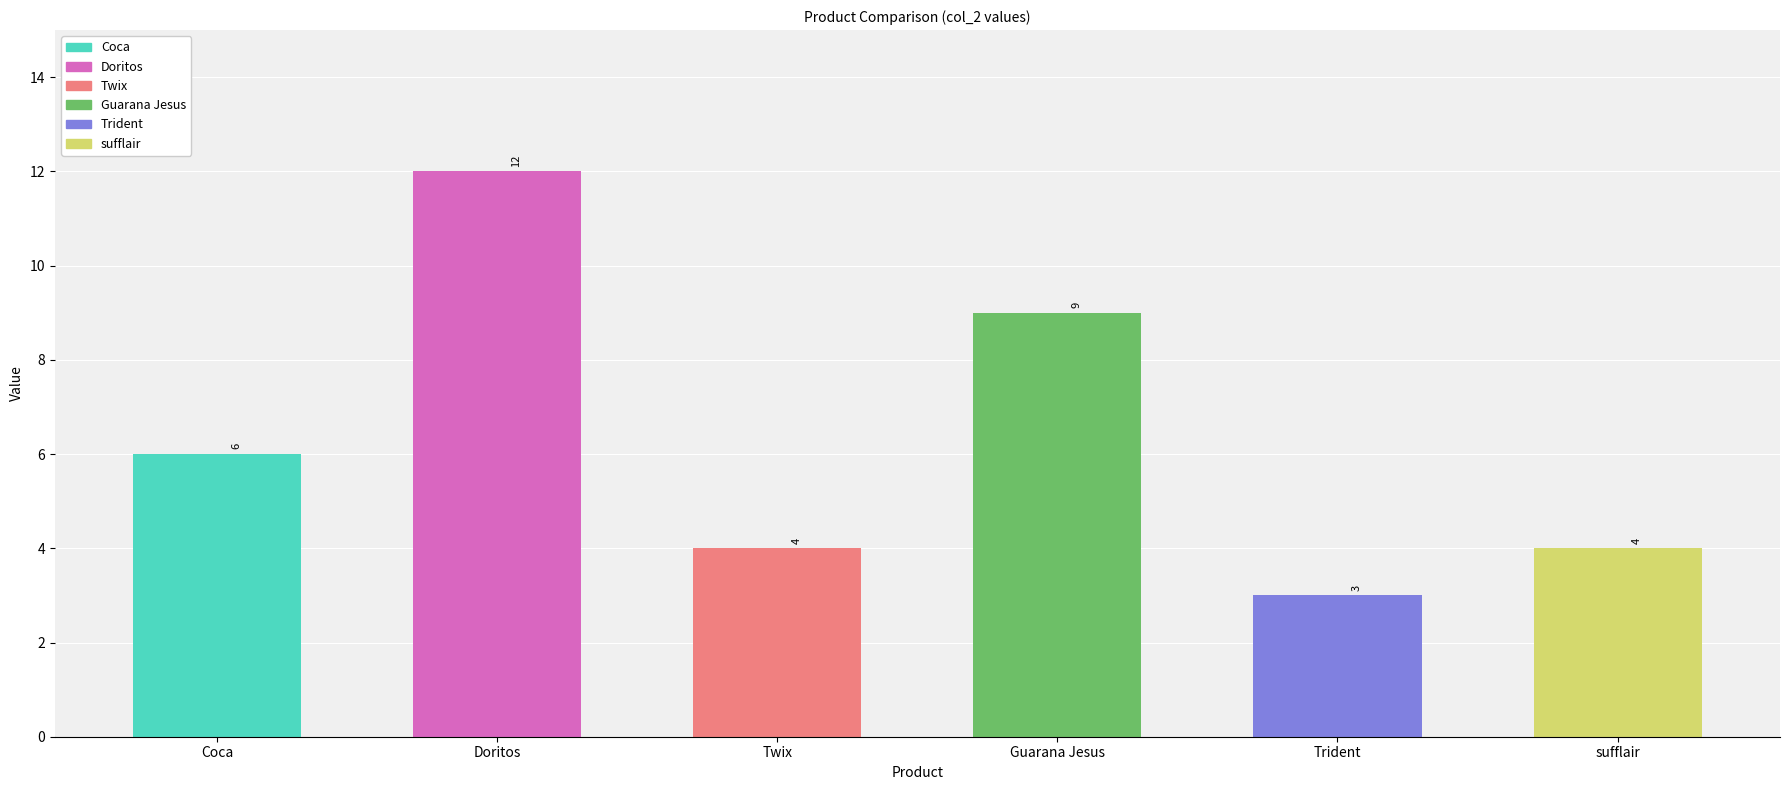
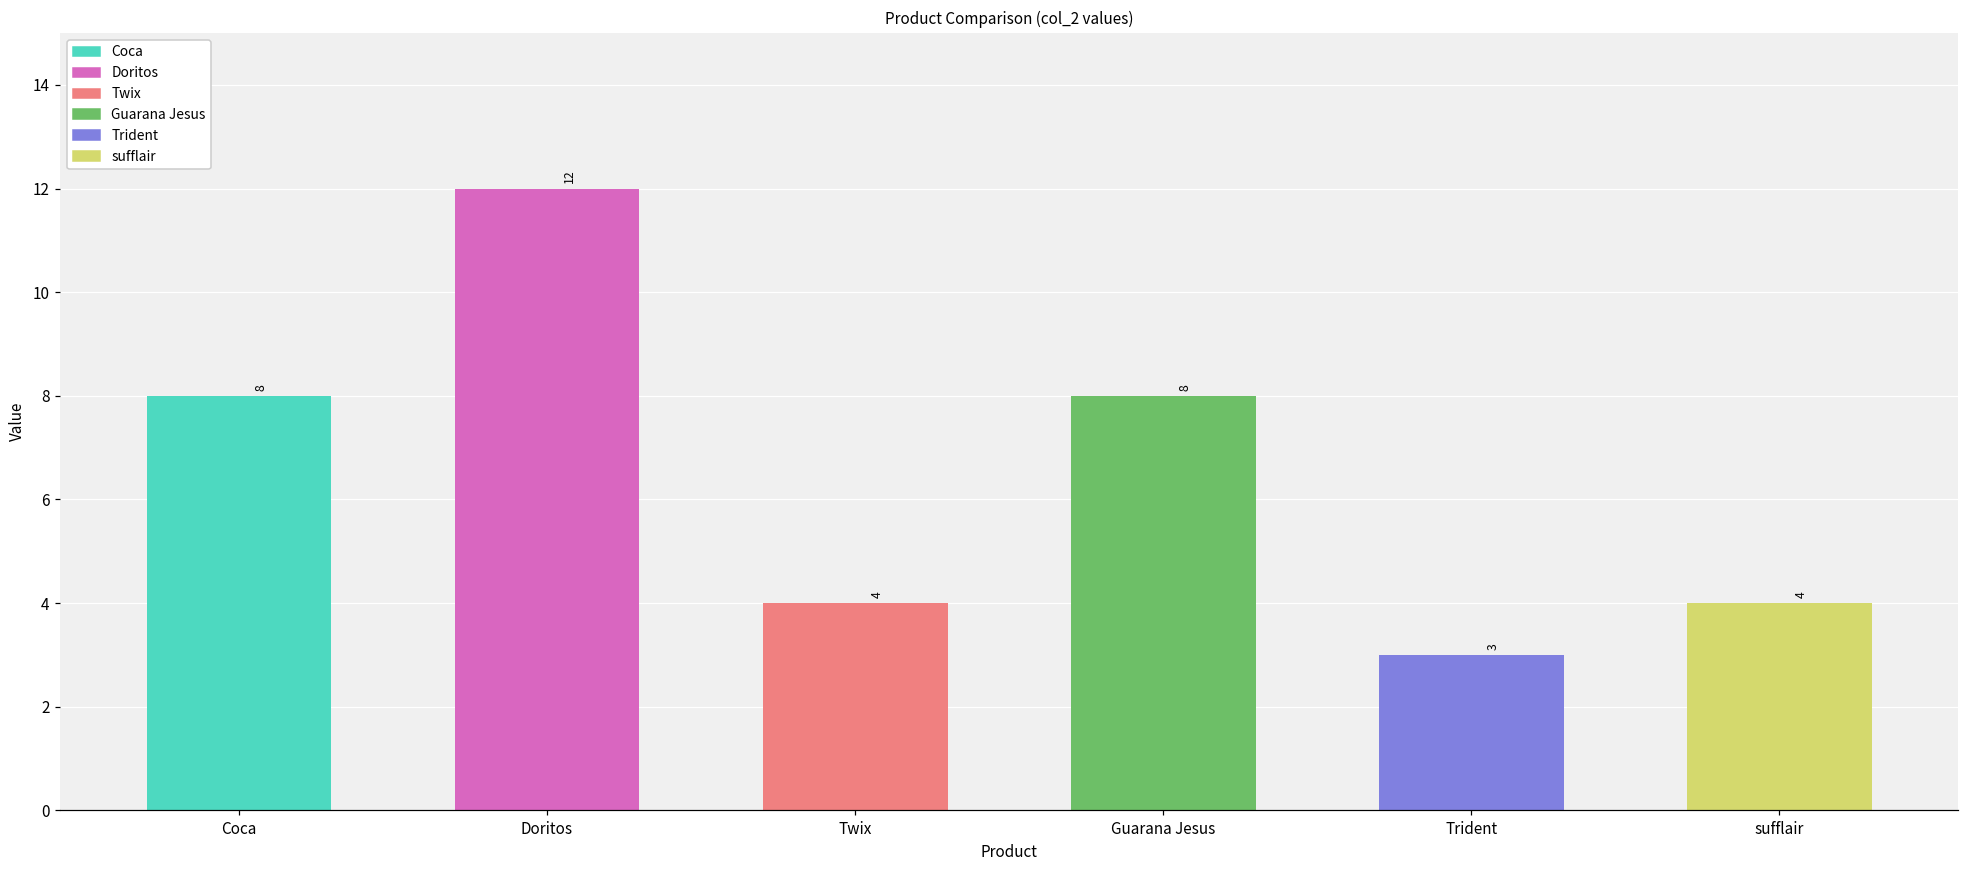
Coca: 6 -> 8
Guarana Jesus: 9 -> 8
